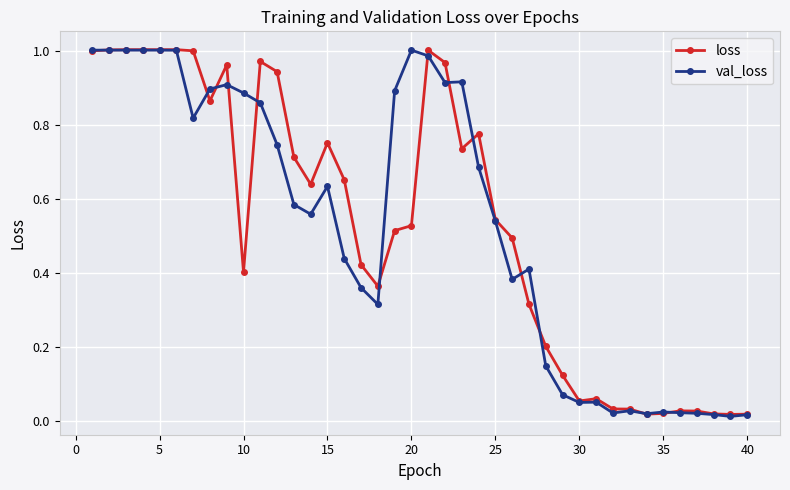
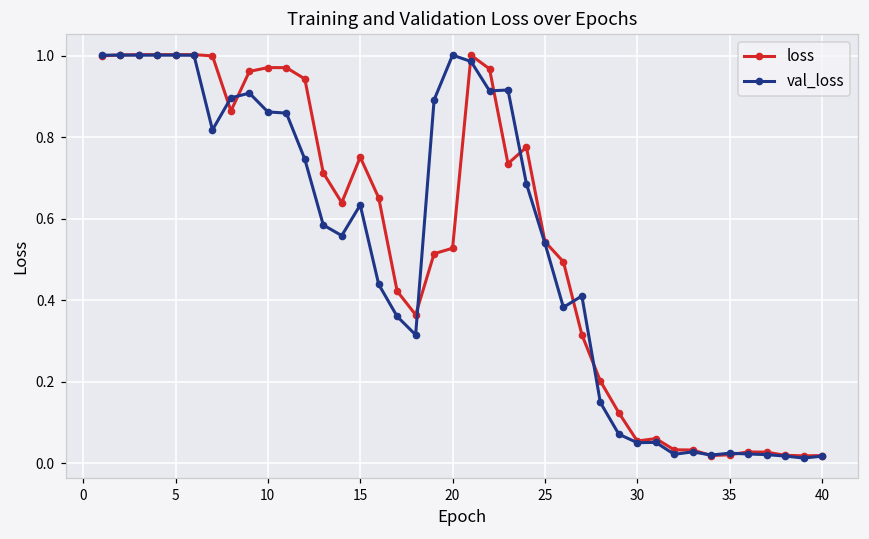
loss, 10: 0.40 -> 0.97
val_loss, 10: 0.89 -> 0.86
